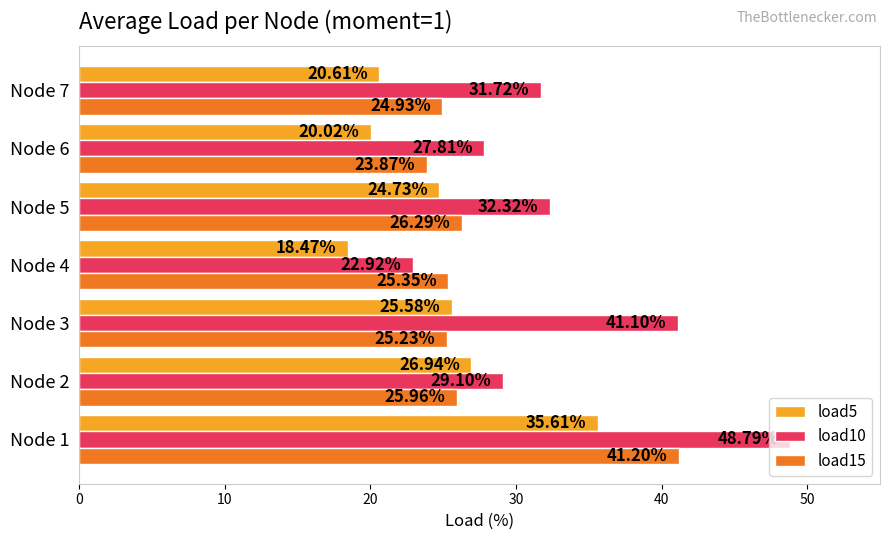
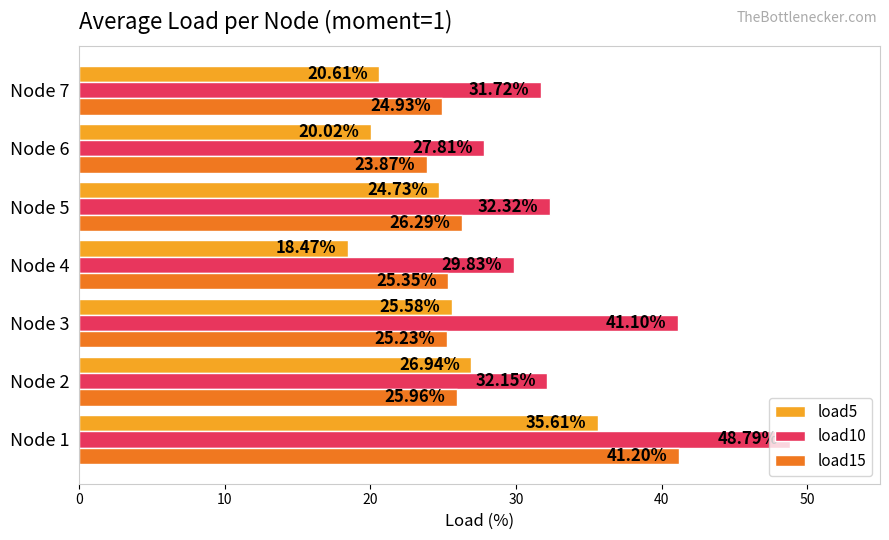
load10, Node 4: 22.92% -> 29.83%
load10, Node 2: 29.10% -> 32.15%
